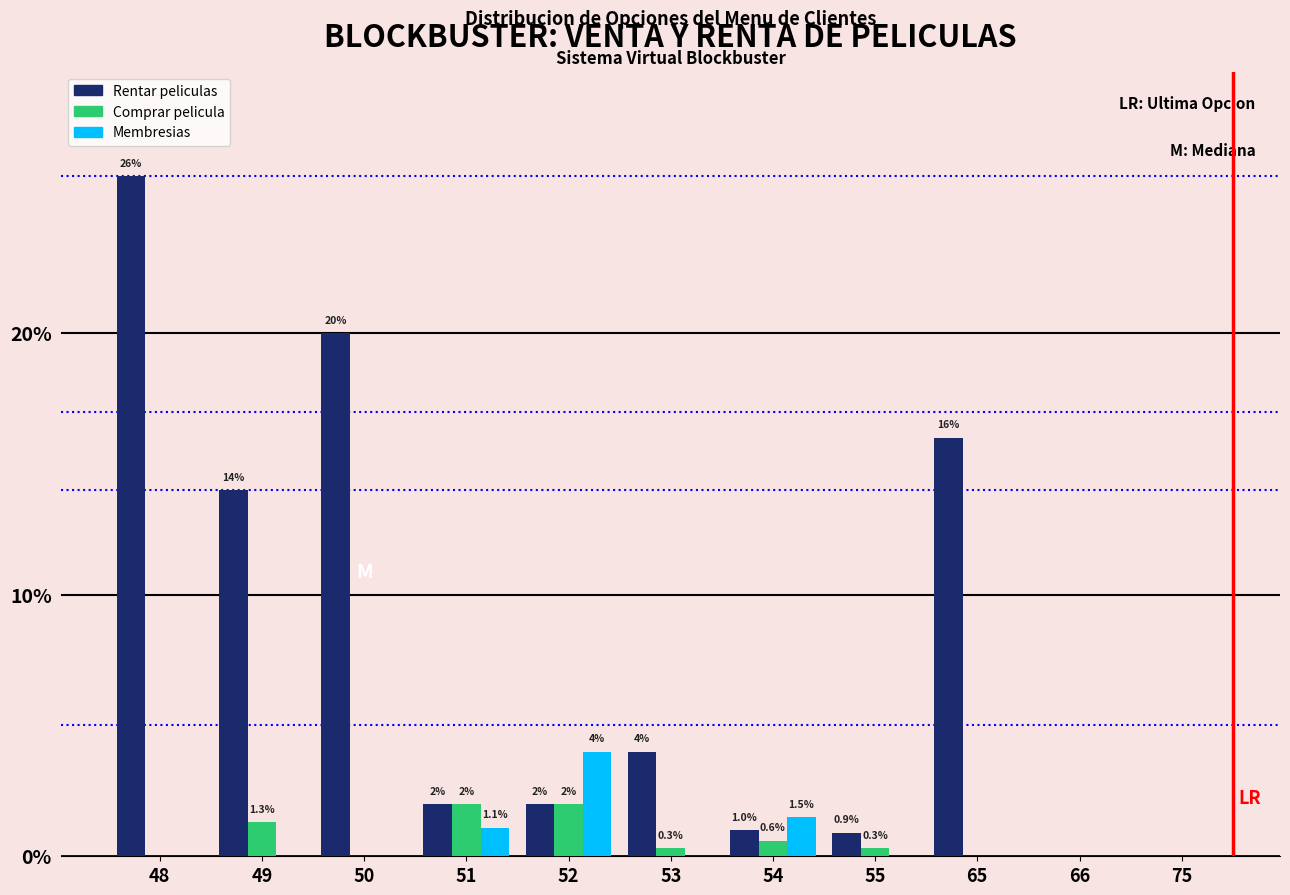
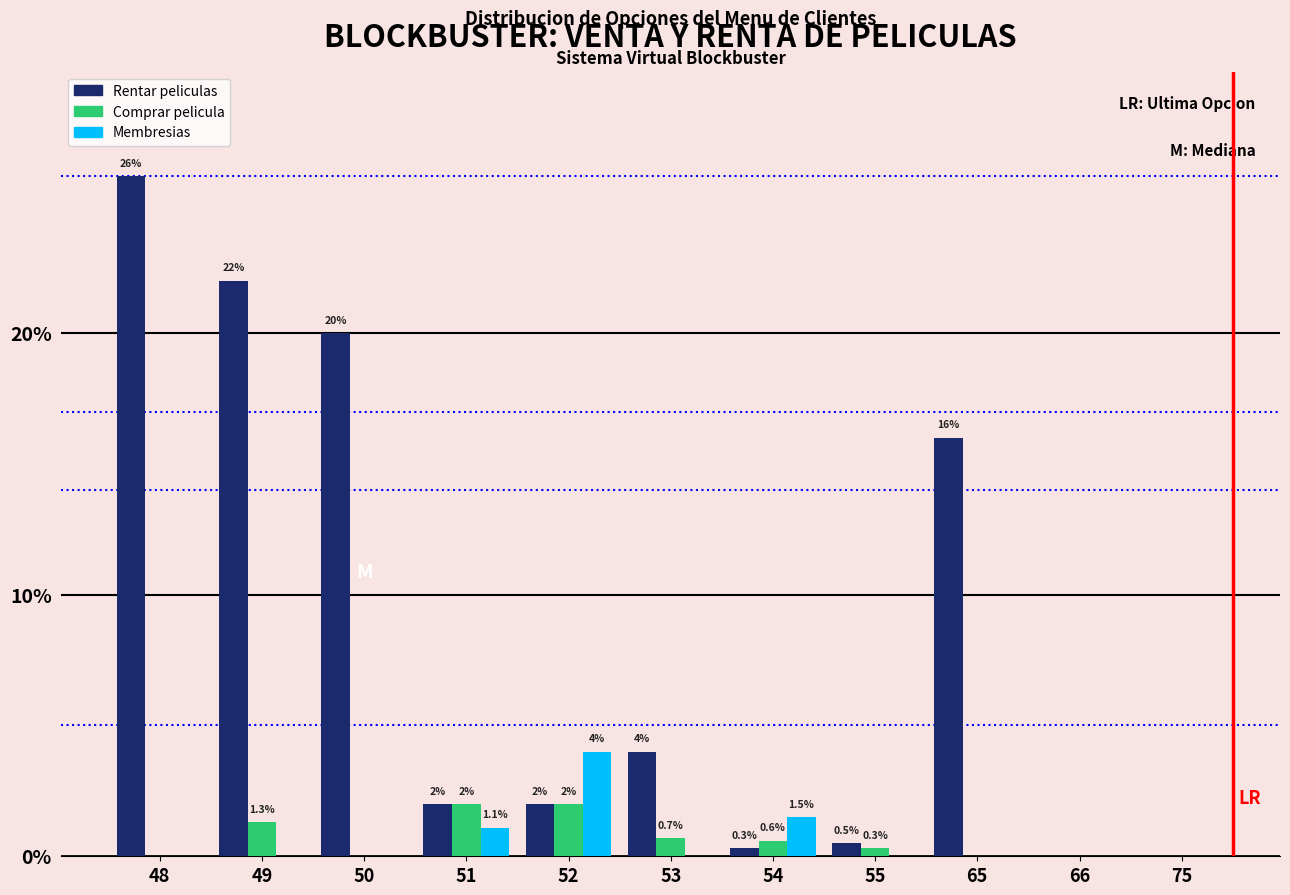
Rentar peliculas, 49: 14% -> 22%
Comprar pelicula, 53: 0.3% -> 0.7%
Rentar peliculas, 54: 1.0% -> 0.3%
Rentar peliculas, 55: 0.9% -> 0.5%
